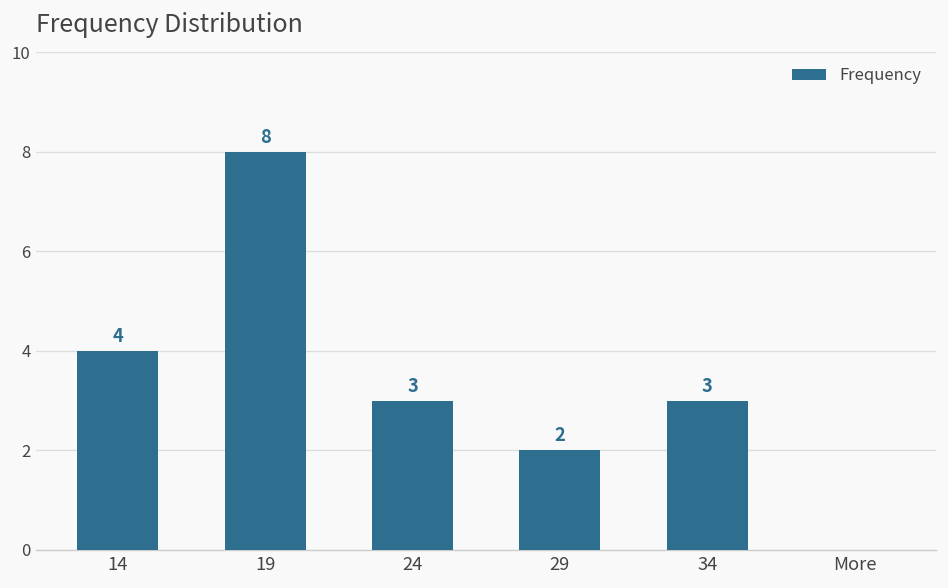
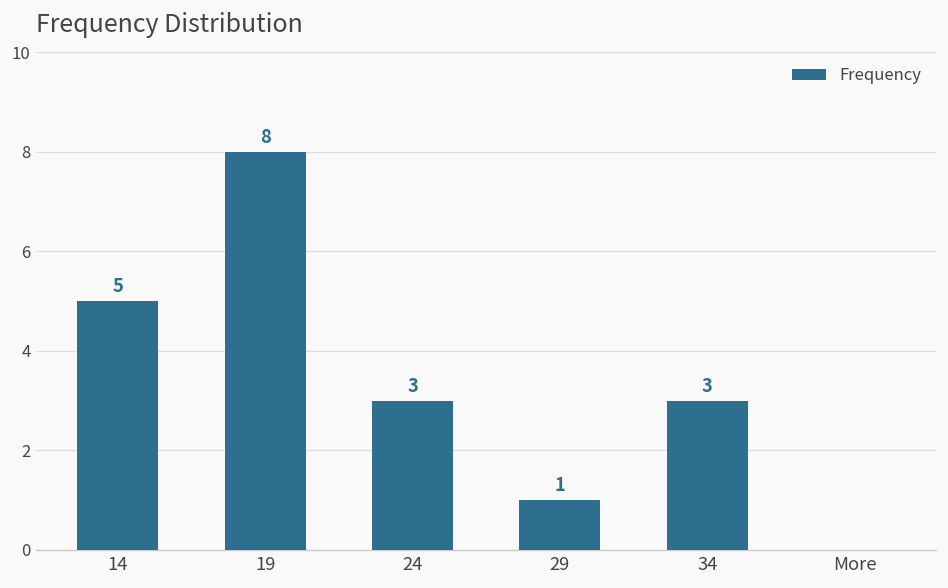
14: 4 -> 5
29: 2 -> 1
